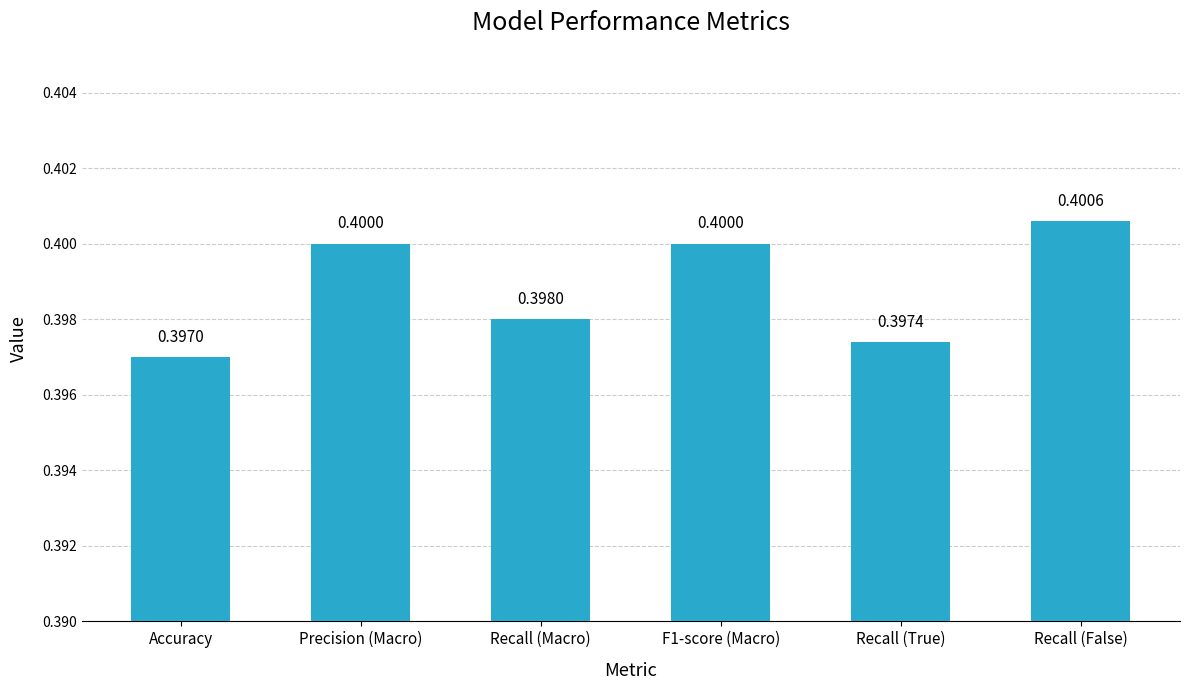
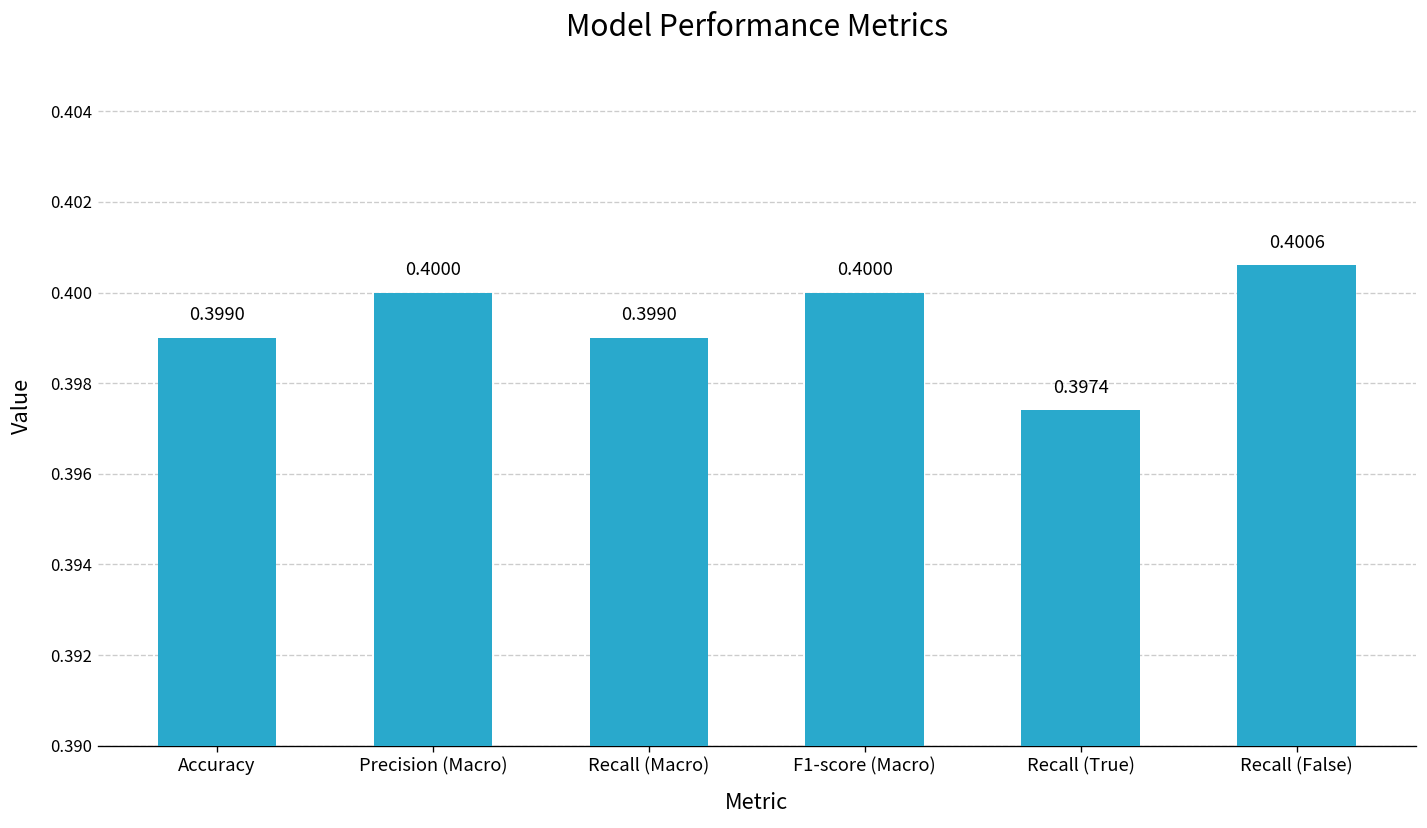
Accuracy: 0.3970 -> 0.3990
Recall (Macro): 0.3980 -> 0.3990
